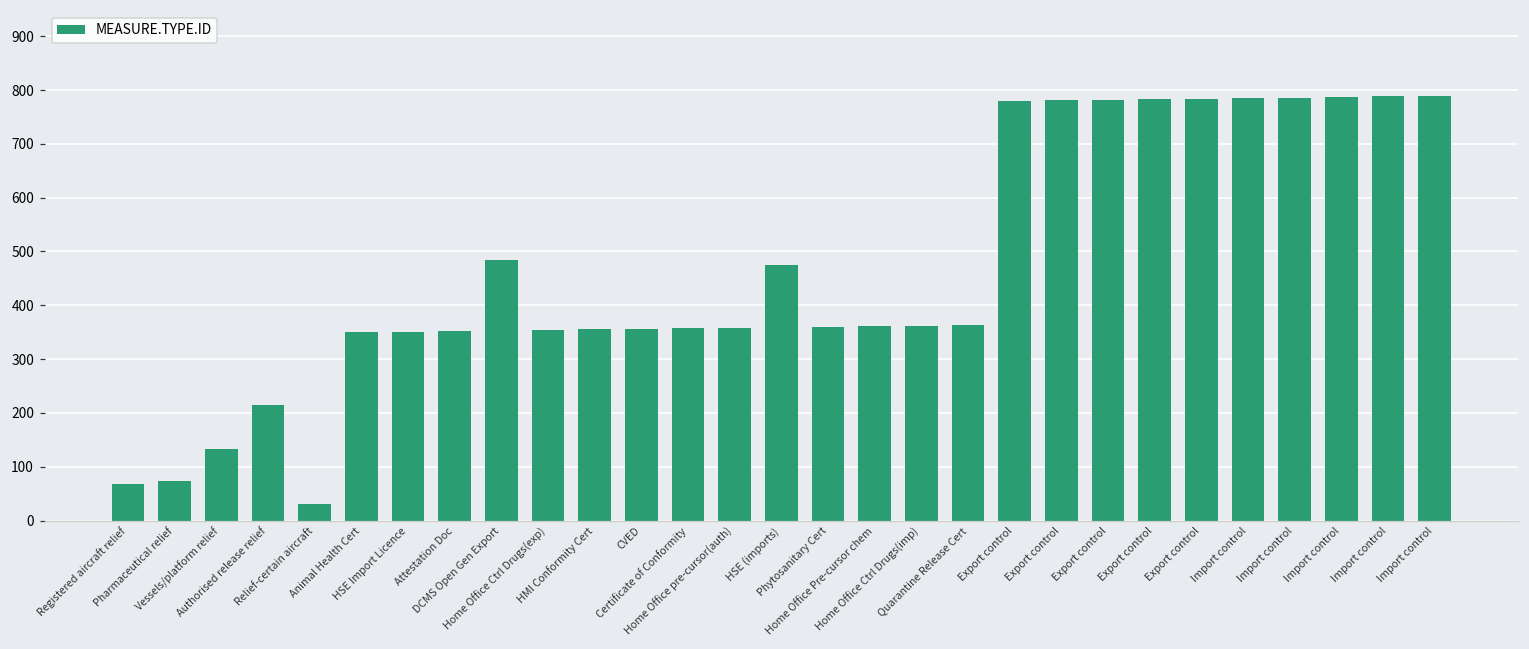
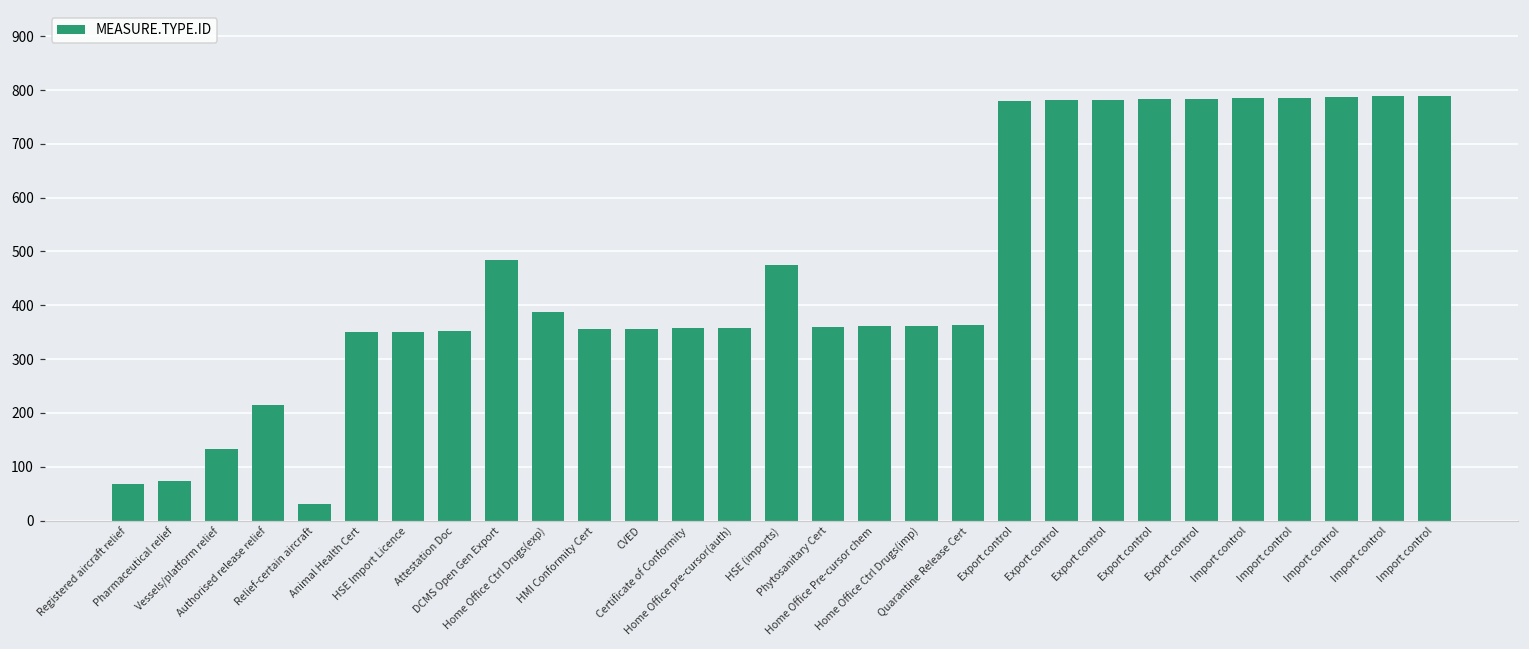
Home Office Ctrl Drugs(exp): 350 -> 390
